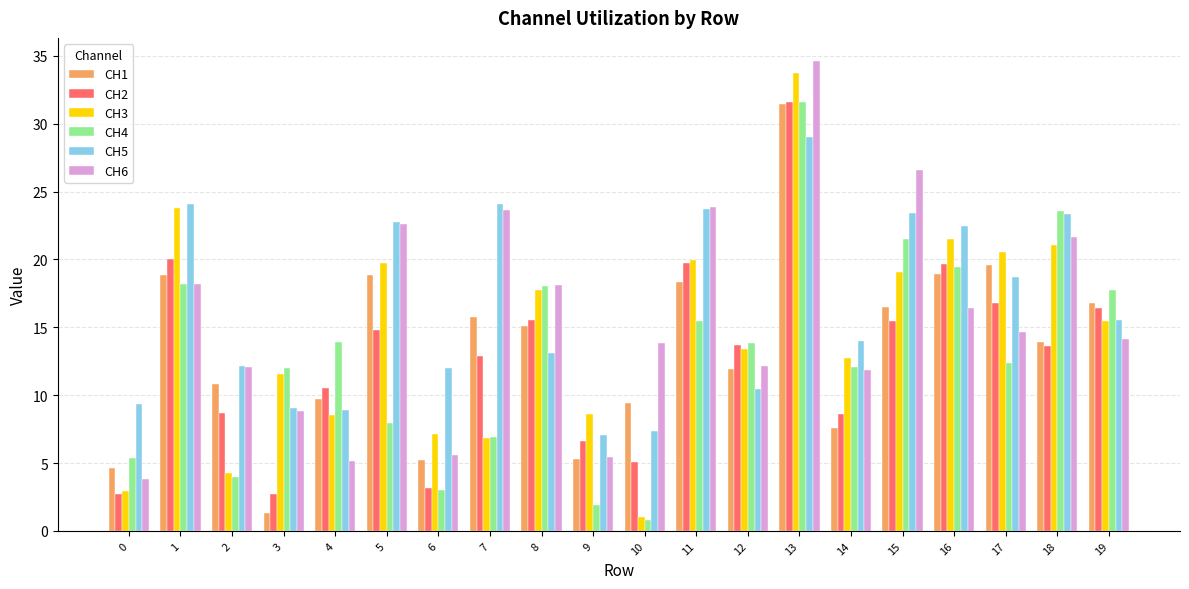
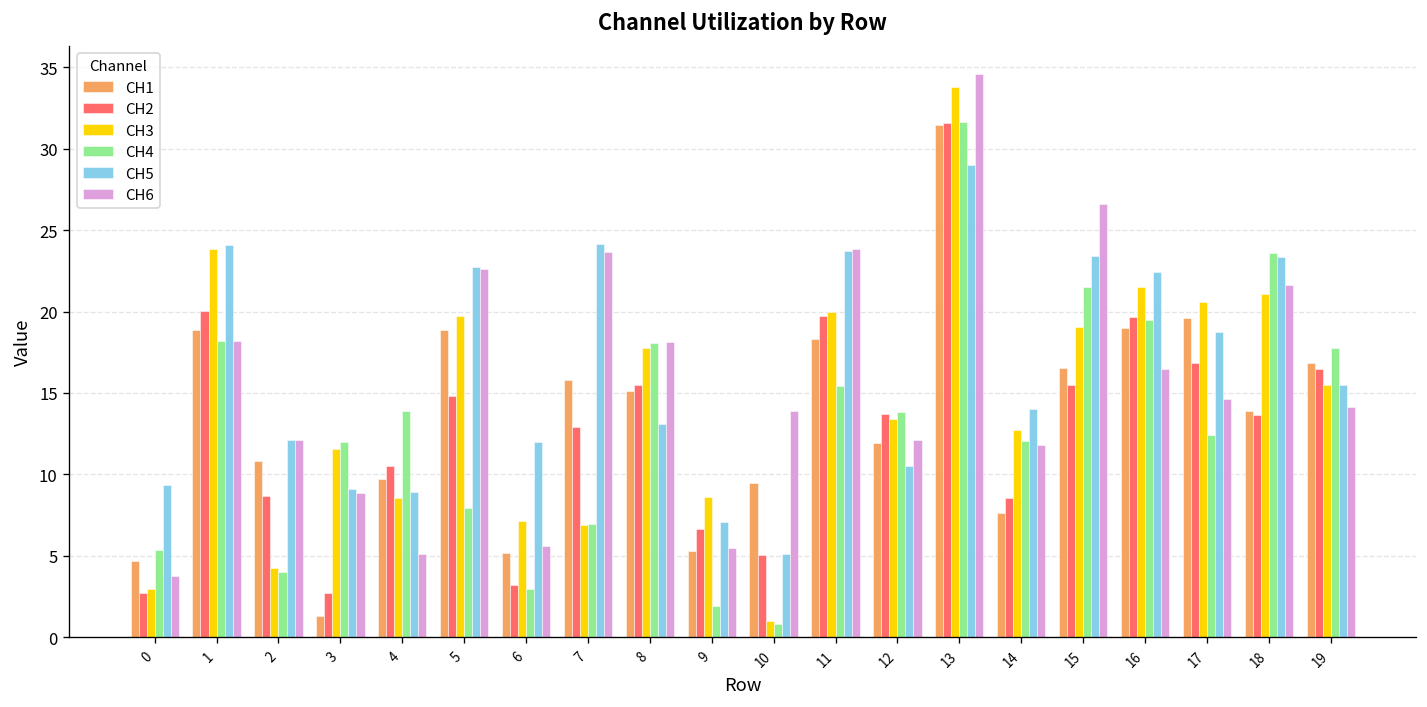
CH5, 10: 7.4 -> 5.1
